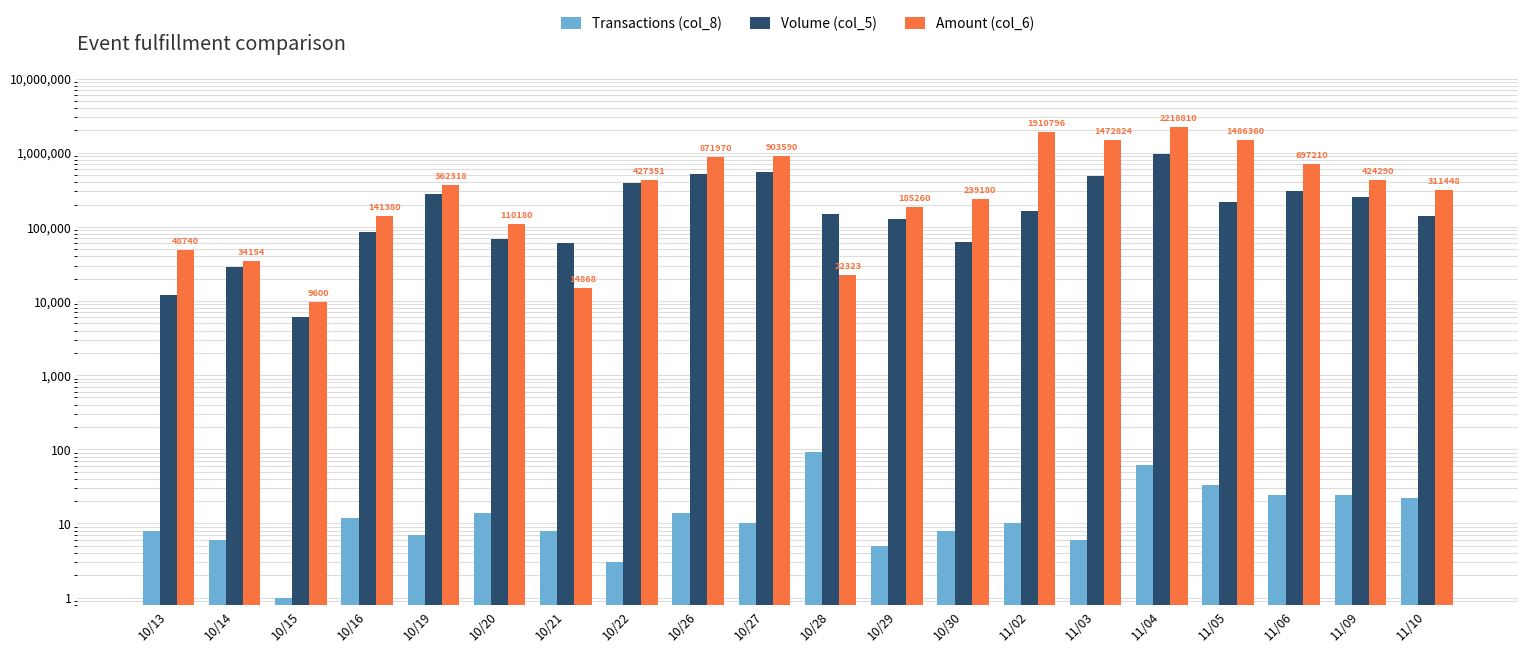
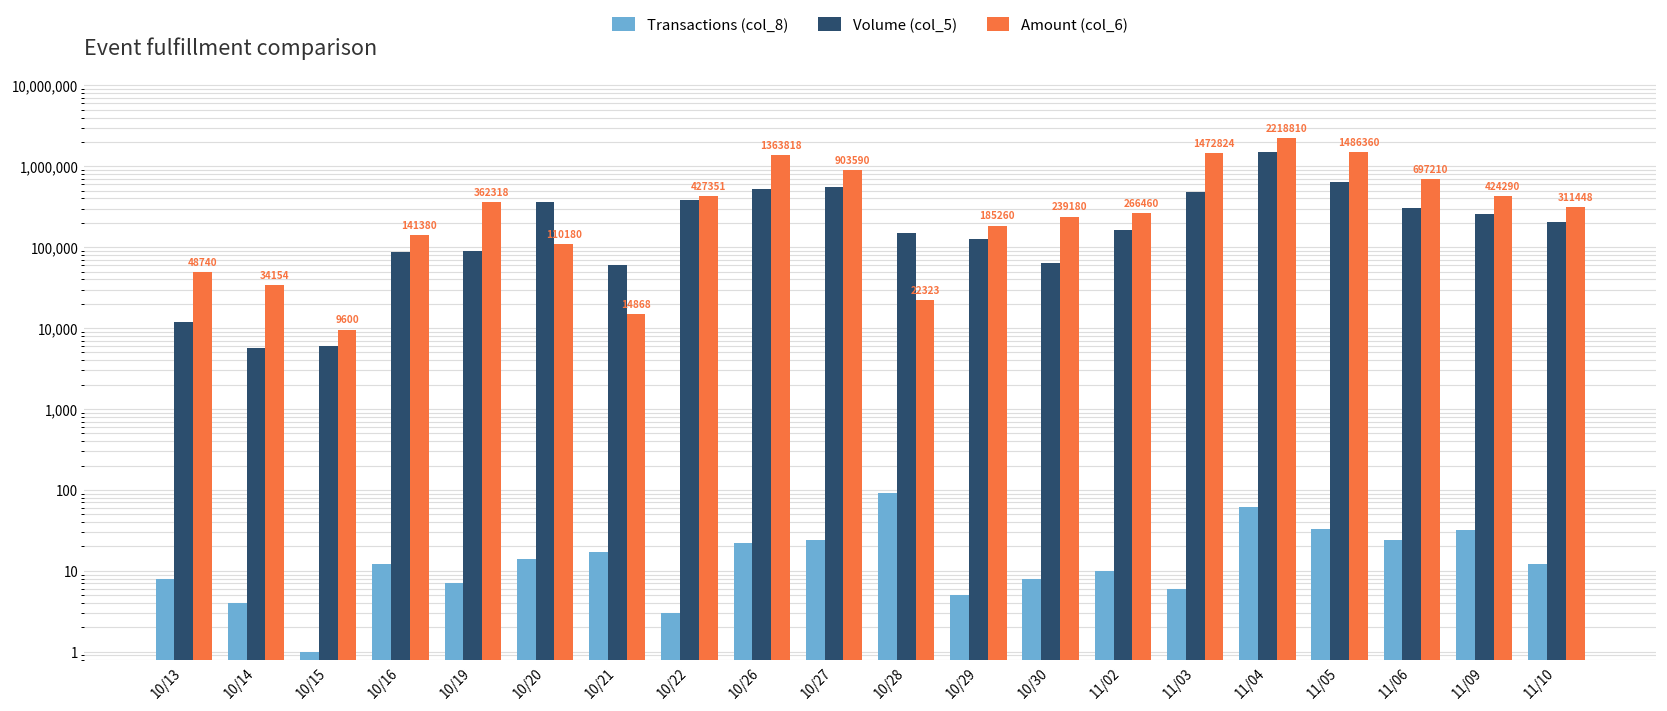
Transactions (col_8), 10/14: 6 -> 4
Volume (col_5), 10/14: 29,000 -> 6,000
Volume (col_5), 10/19: 280,000 -> 90,000
Volume (col_5), 10/20: 70,000 -> 400,000
Transactions (col_8), 10/21: 8 -> 17
Transactions (col_8), 10/26: 14 -> 22
Amount (col_6), 10/26: 871970 -> 1363818
Transactions (col_8), 10/27: 10 -> 24
Amount (col_6), 11/02: 1910796 -> 266460
Volume (col_5), 11/04: 1,000,000 -> 1,500,000
Volume (col_5), 11/05: 210,000 -> 600,000
Transactions (col_8), 11/09: 24 -> 30
Transactions (col_8), 11/10: 22 -> 12
Volume (col_5), 11/10: 140,000 -> 200,000
